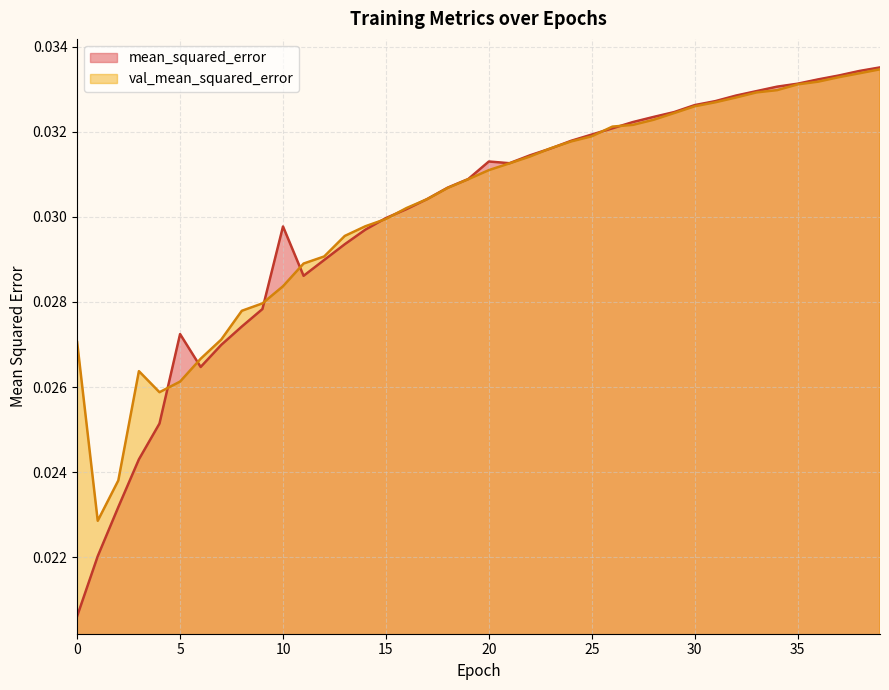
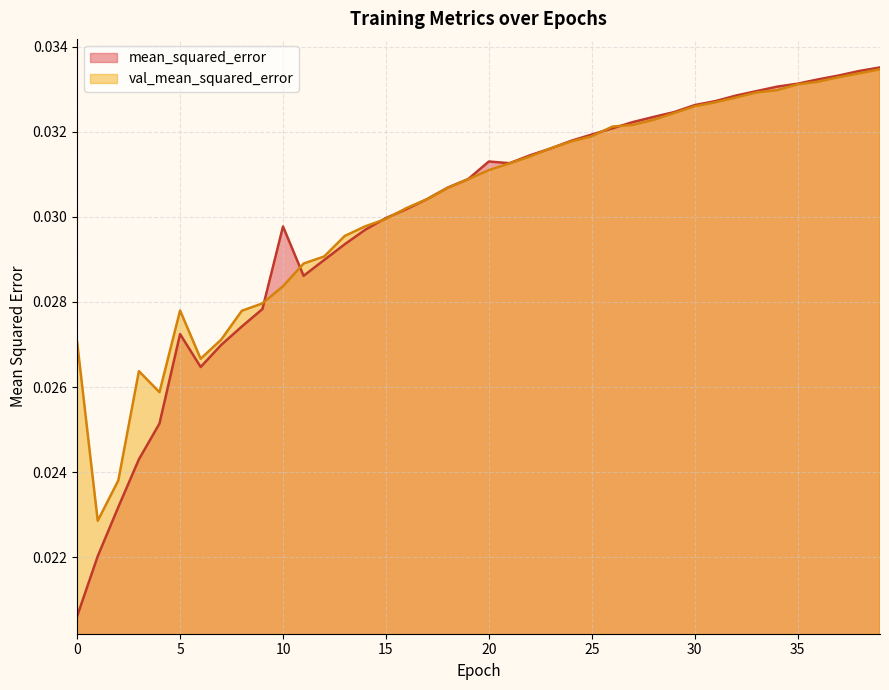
val_mean_squared_error, 5: 0.0261 -> 0.0278
